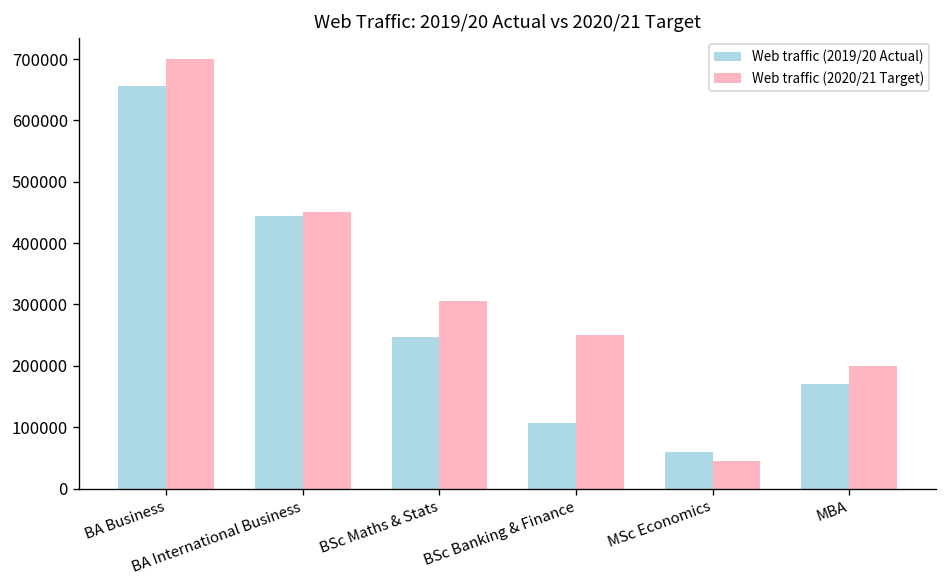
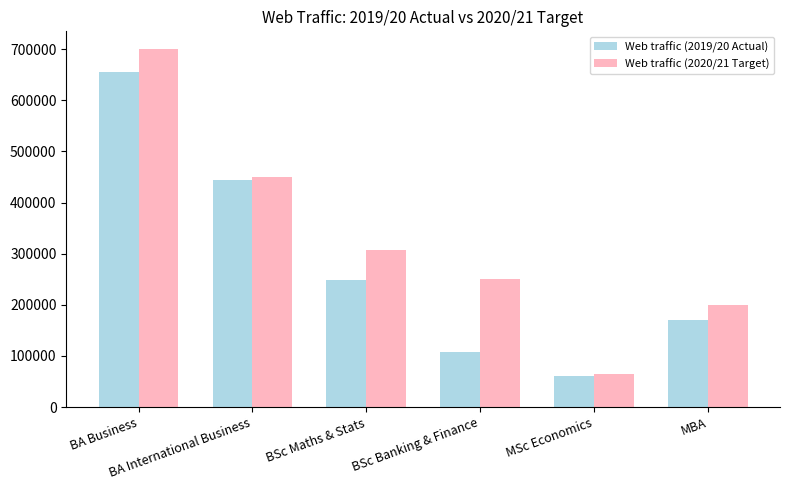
Web traffic (2020/21 Target), MSc Economics: 50000 -> 70000
